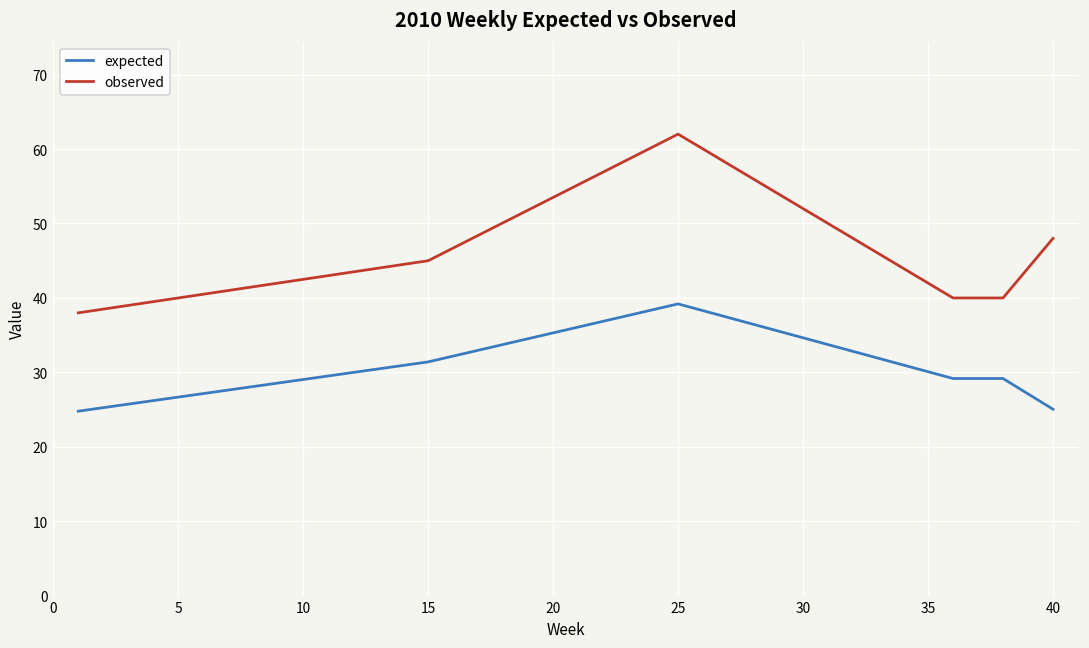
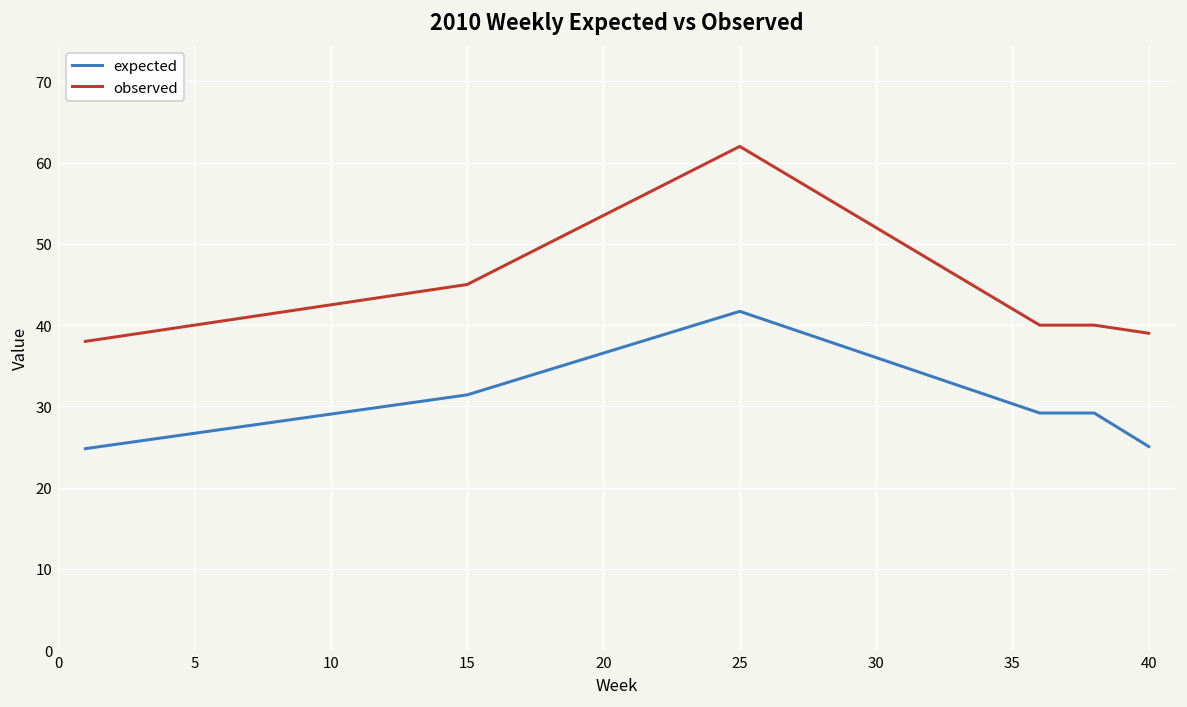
expected, 25: 39 -> 42
observed, 40: 48 -> 39
